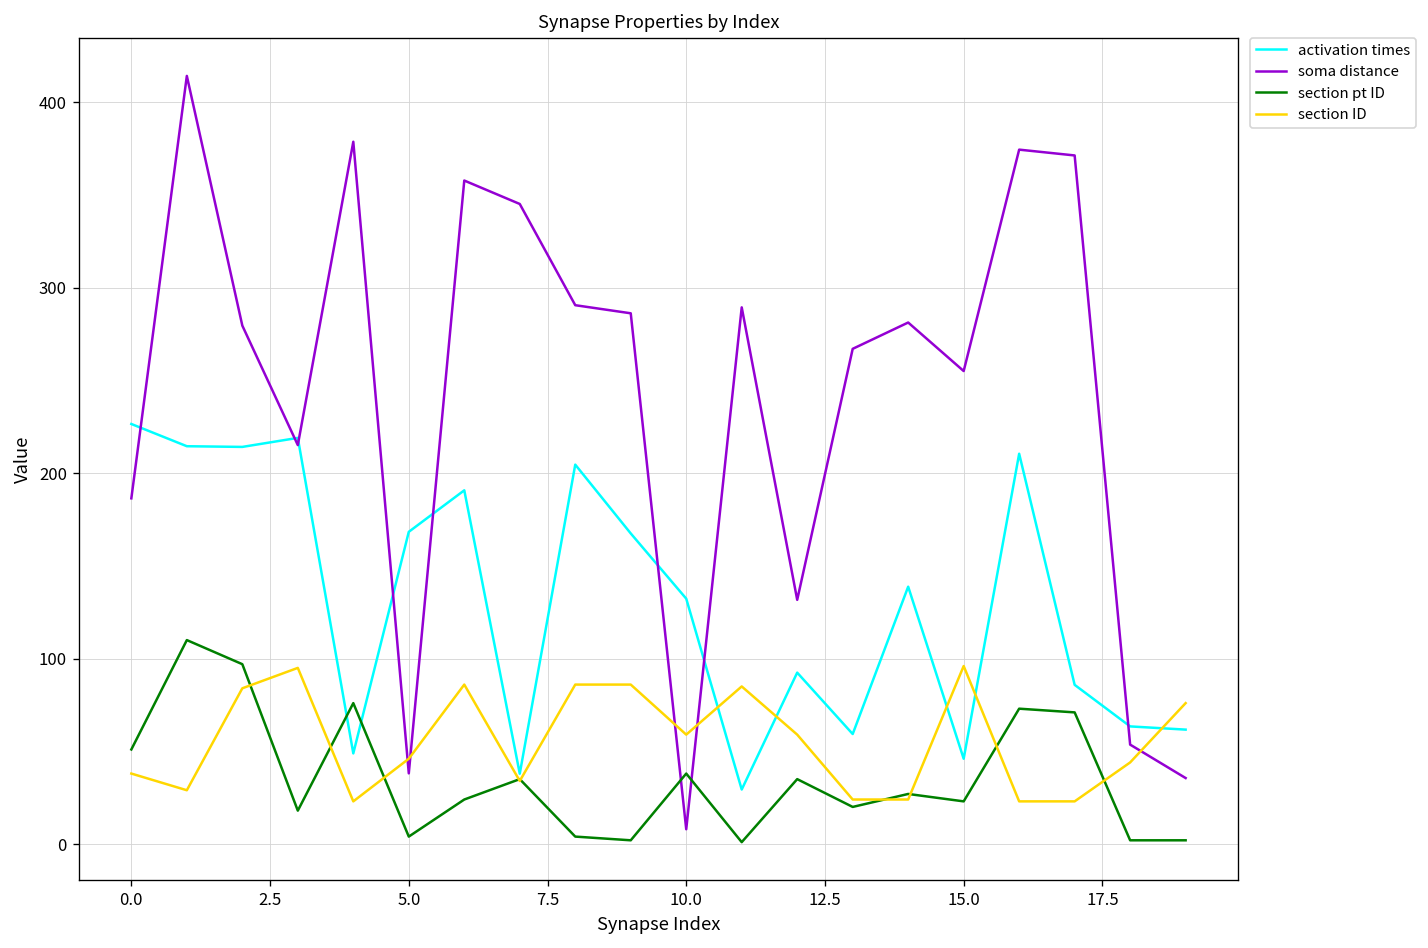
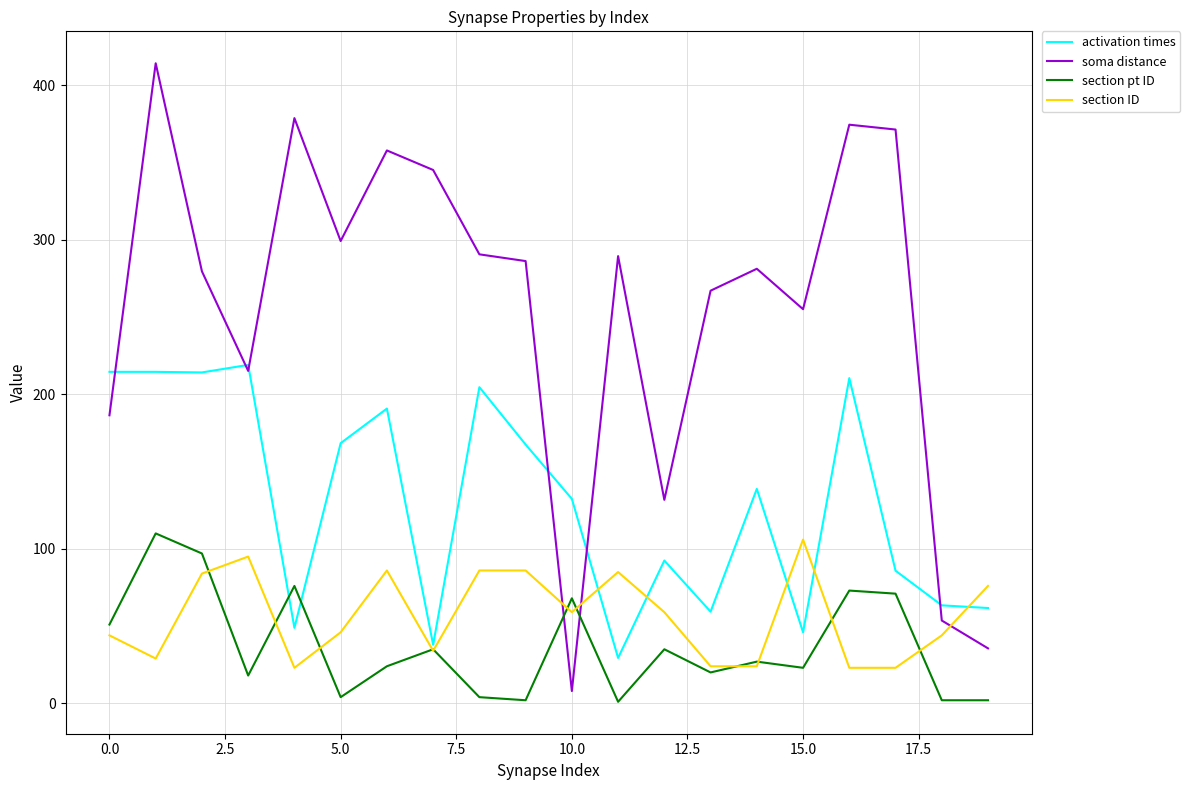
activation times, 0.0: 227 -> 215
section ID, 0.0: 38 -> 44
soma distance, 5.0: 38 -> 299
section pt ID, 10.0: 38 -> 68
section ID, 15.0: 96 -> 106
